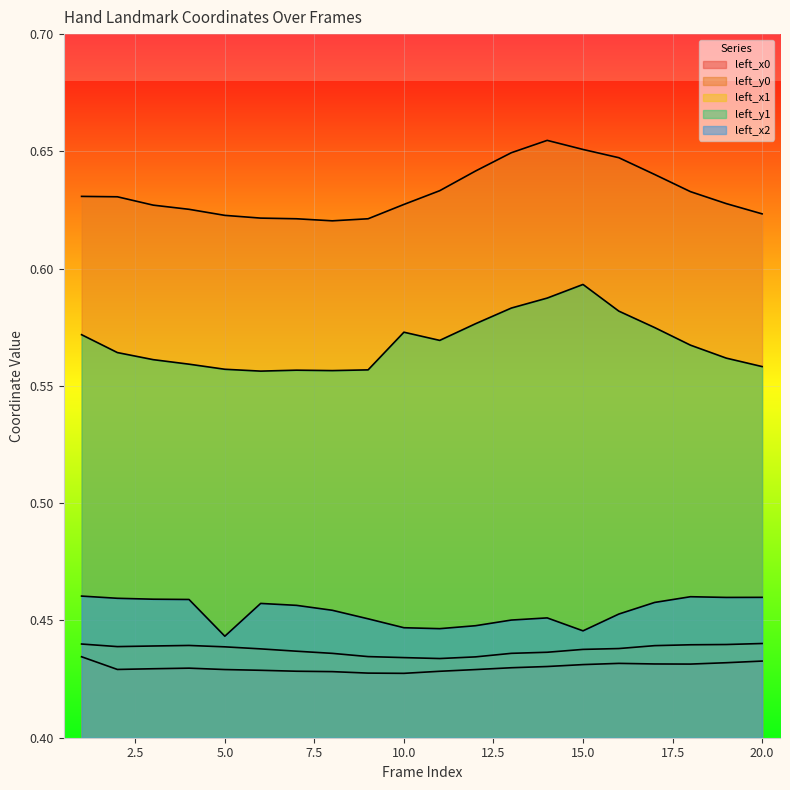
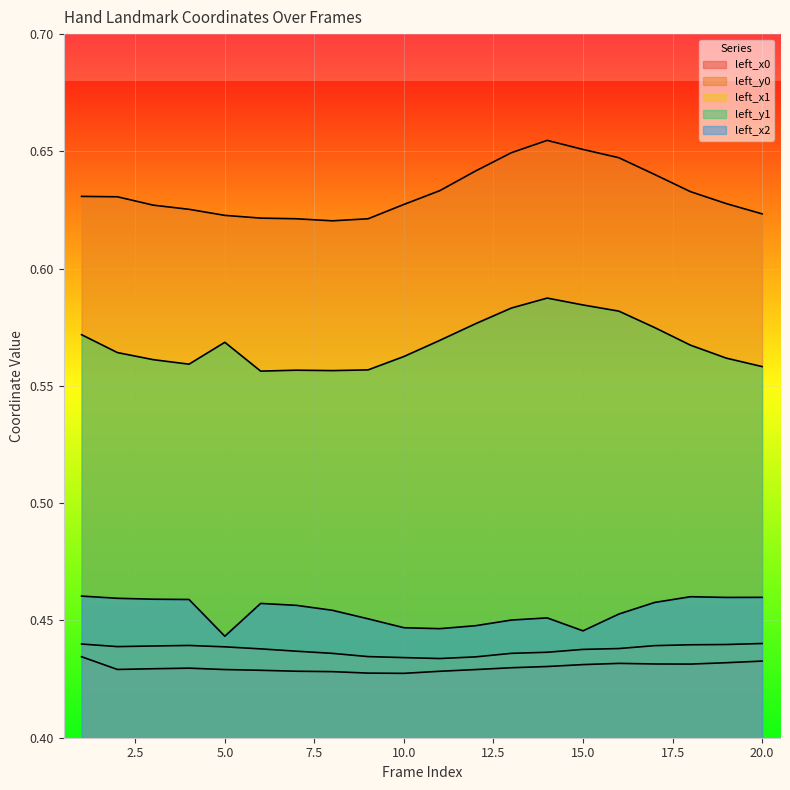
left_y1, 5.0: 0.557 -> 0.569
left_y1, 10.0: 0.573 -> 0.563
left_y1, 15.0: 0.593 -> 0.585
